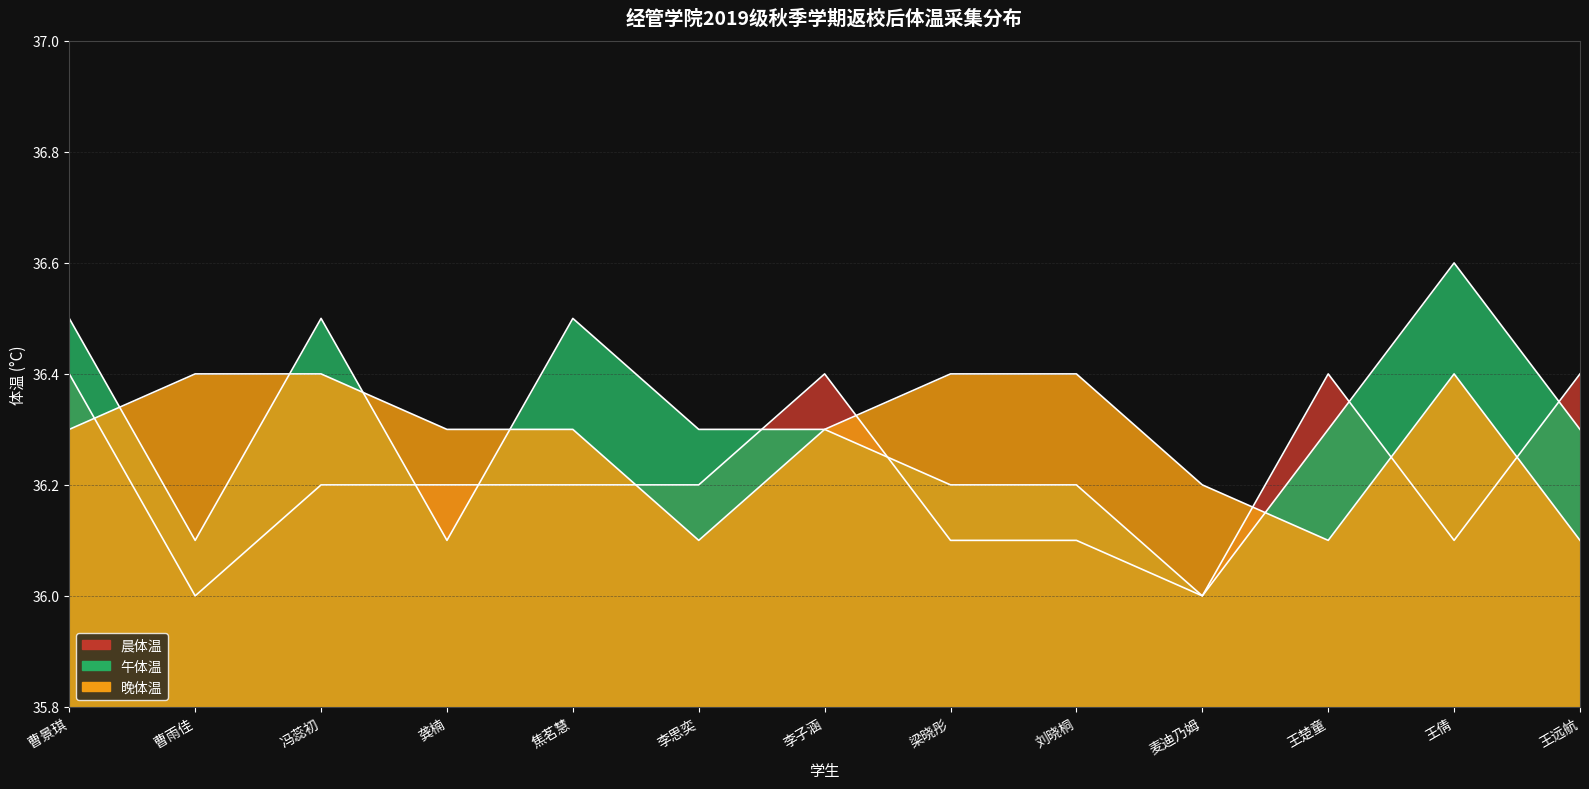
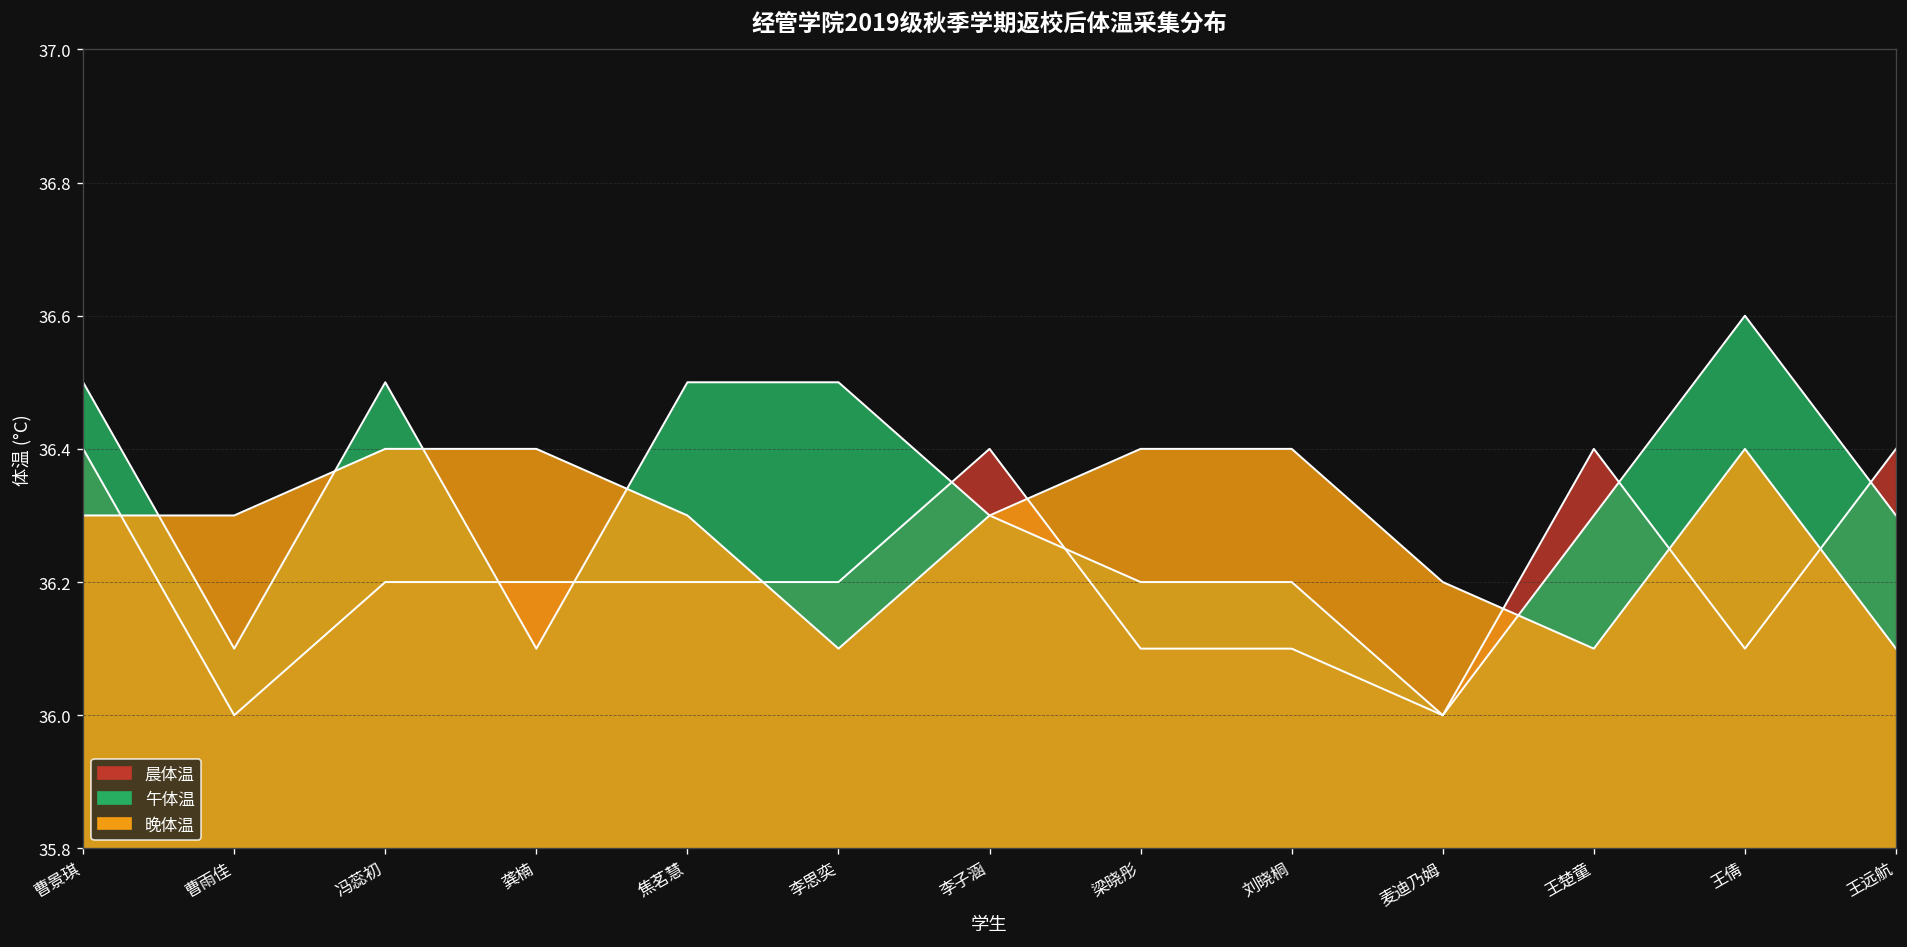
晚体温, 曹雨佳: 36.4 -> 36.3
晚体温, 龚楠: 36.3 -> 36.4
午体温, 李思奕: 36.3 -> 36.5
